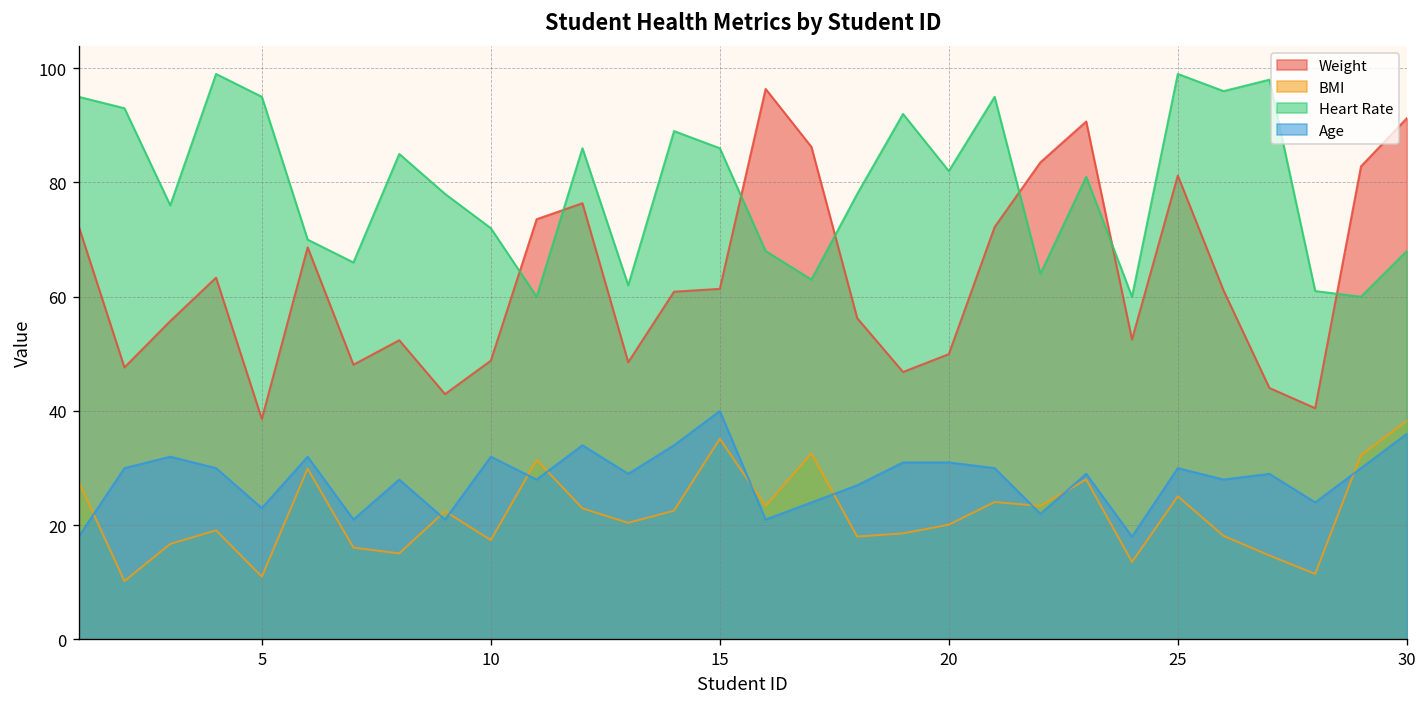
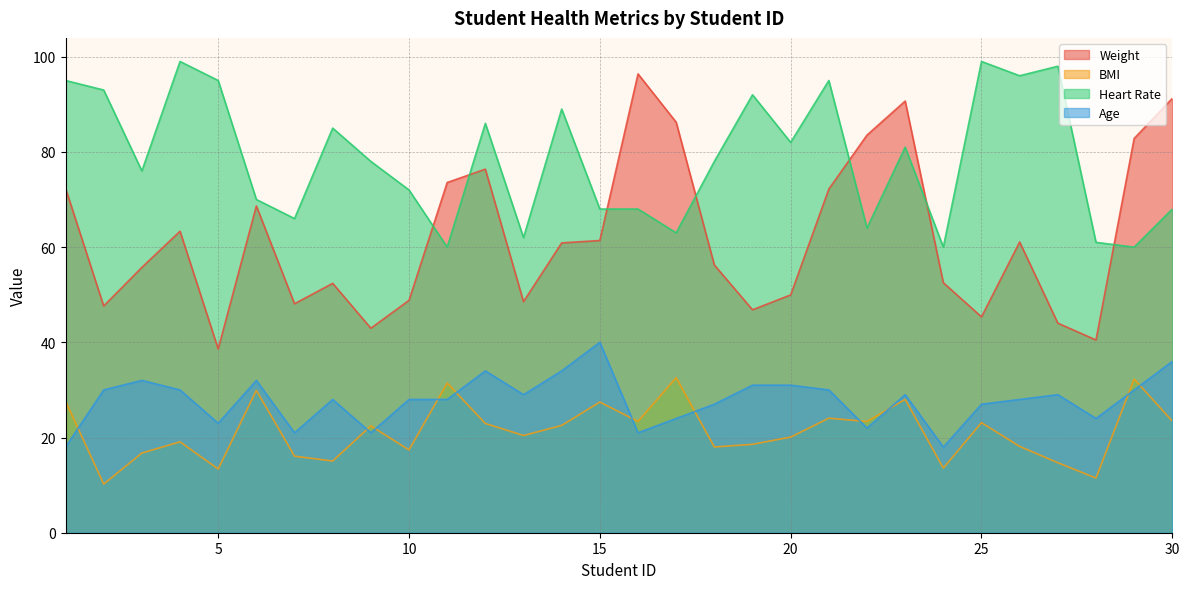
BMI, 5: 11 -> 13
Age, 10: 32 -> 28
BMI, 15: 35 -> 27
Heart Rate, 15: 86 -> 68
Weight, 25: 81 -> 45
BMI, 25: 25 -> 23
Age, 25: 30 -> 27
BMI, 30: 38 -> 23
